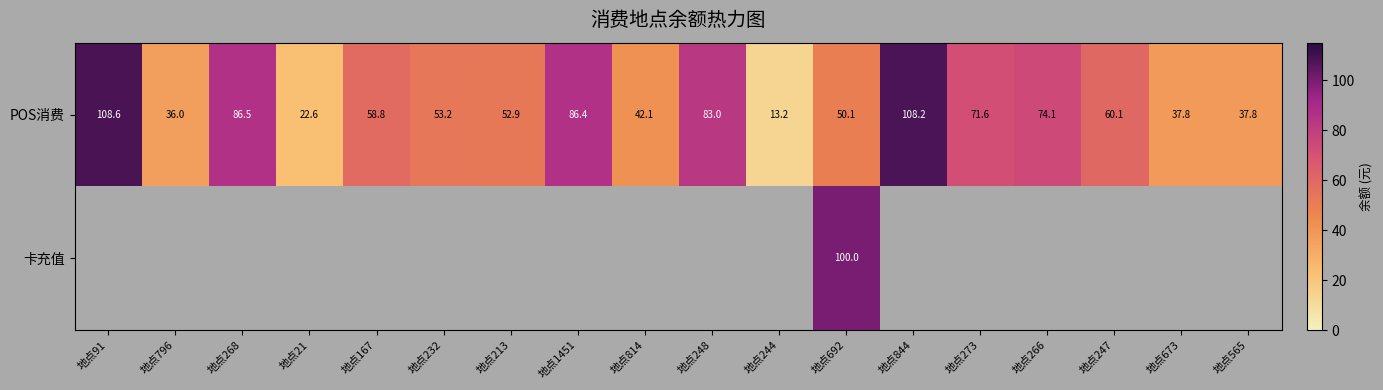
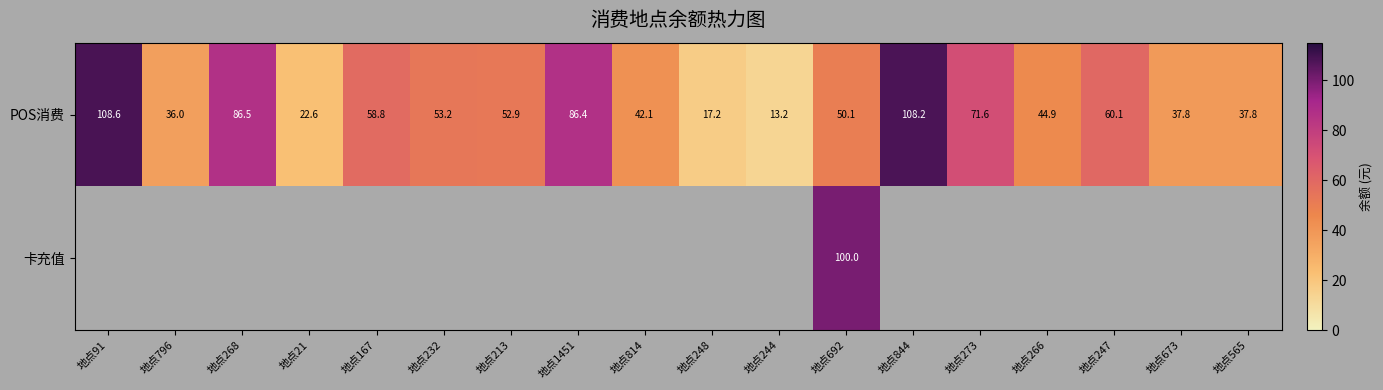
POS消费, 地点248: 83.0 -> 17.2
POS消费, 地点266: 74.1 -> 44.9
